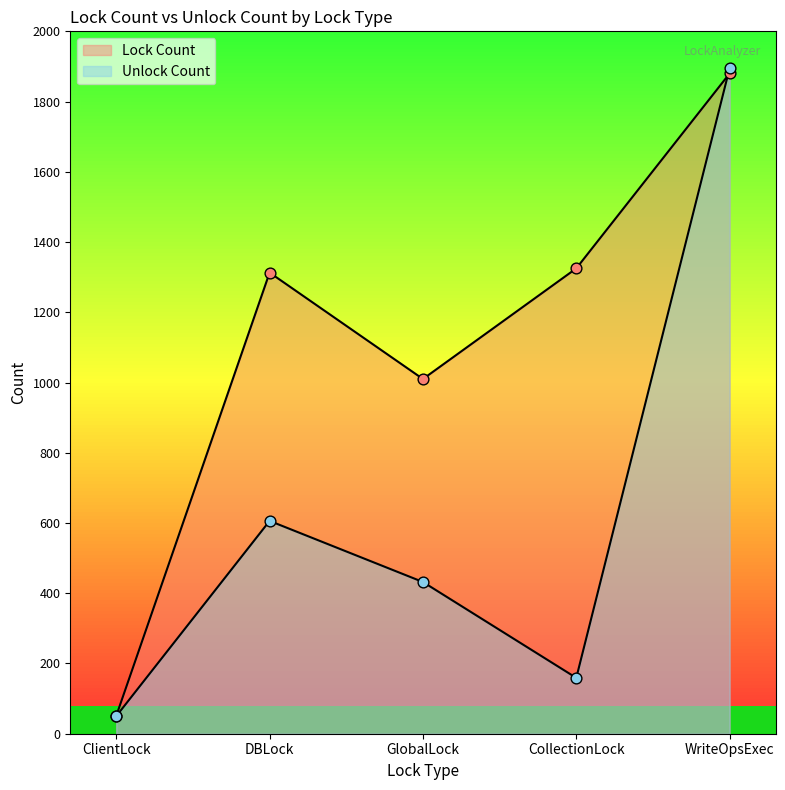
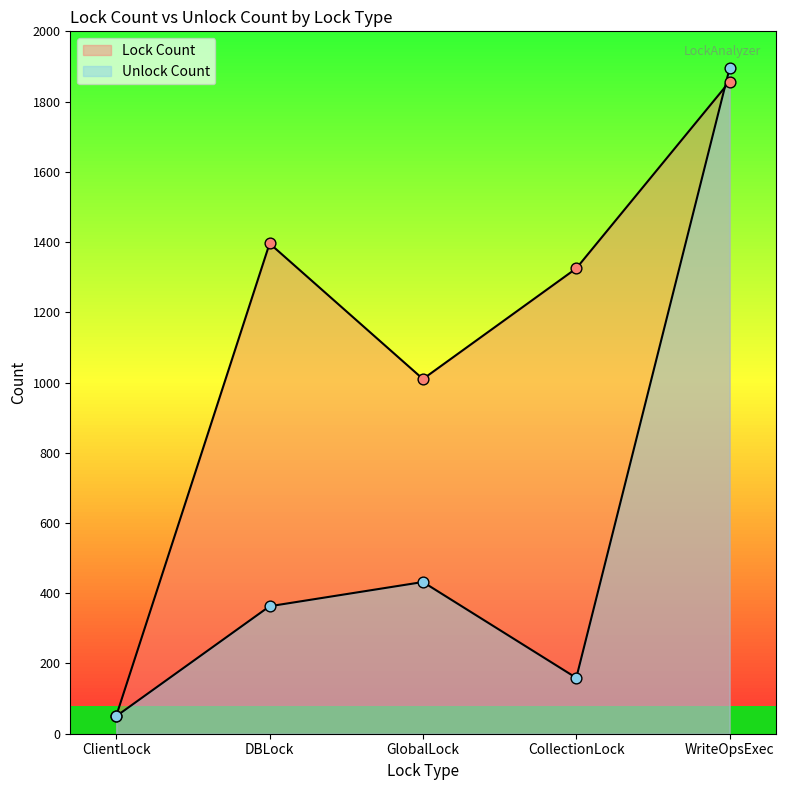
Lock Count, DBLock: 1310 -> 1400
Unlock Count, DBLock: 610 -> 360
Lock Count, WriteOpsExec: 1880 -> 1860
